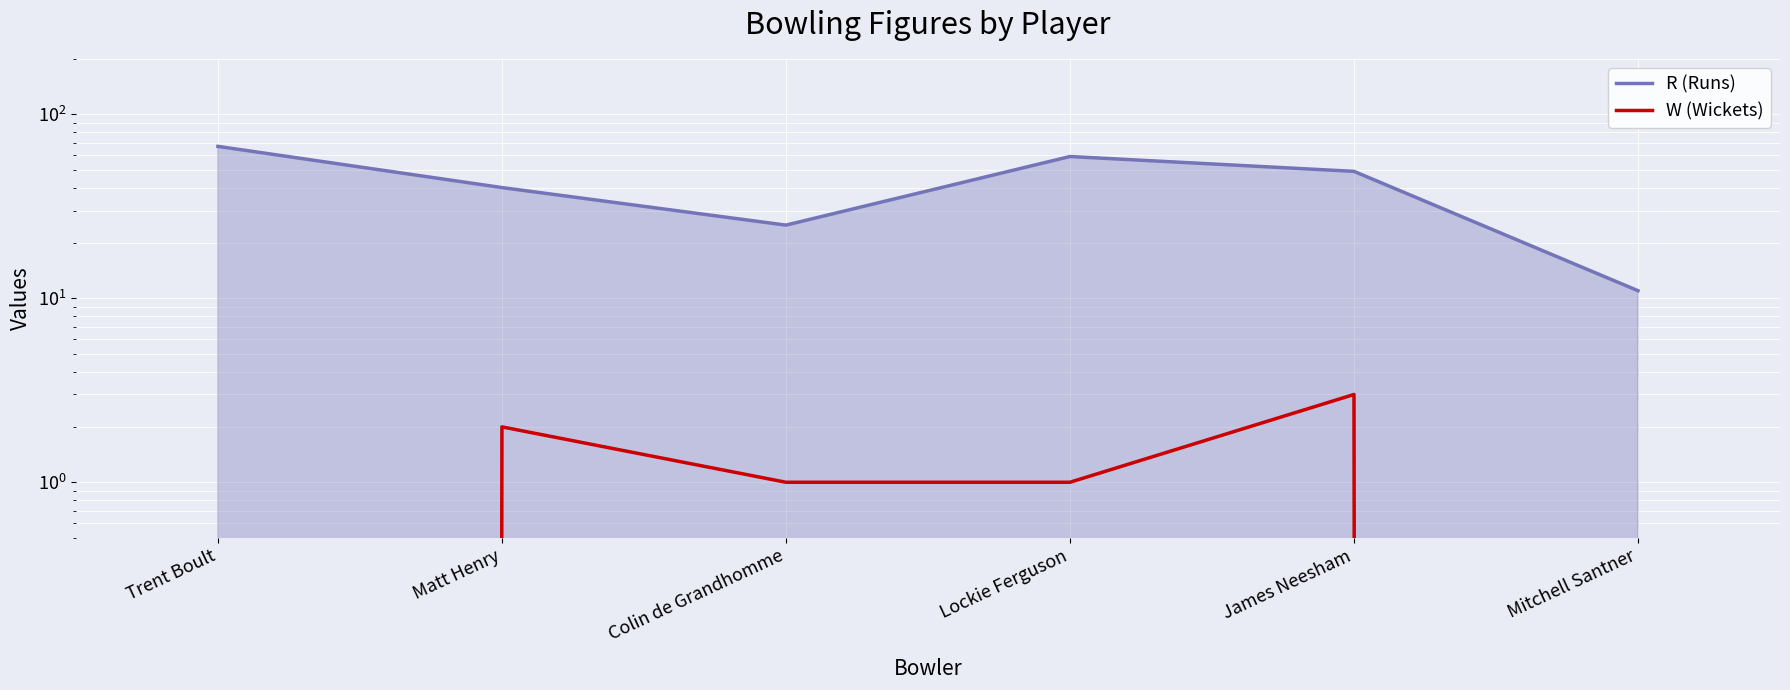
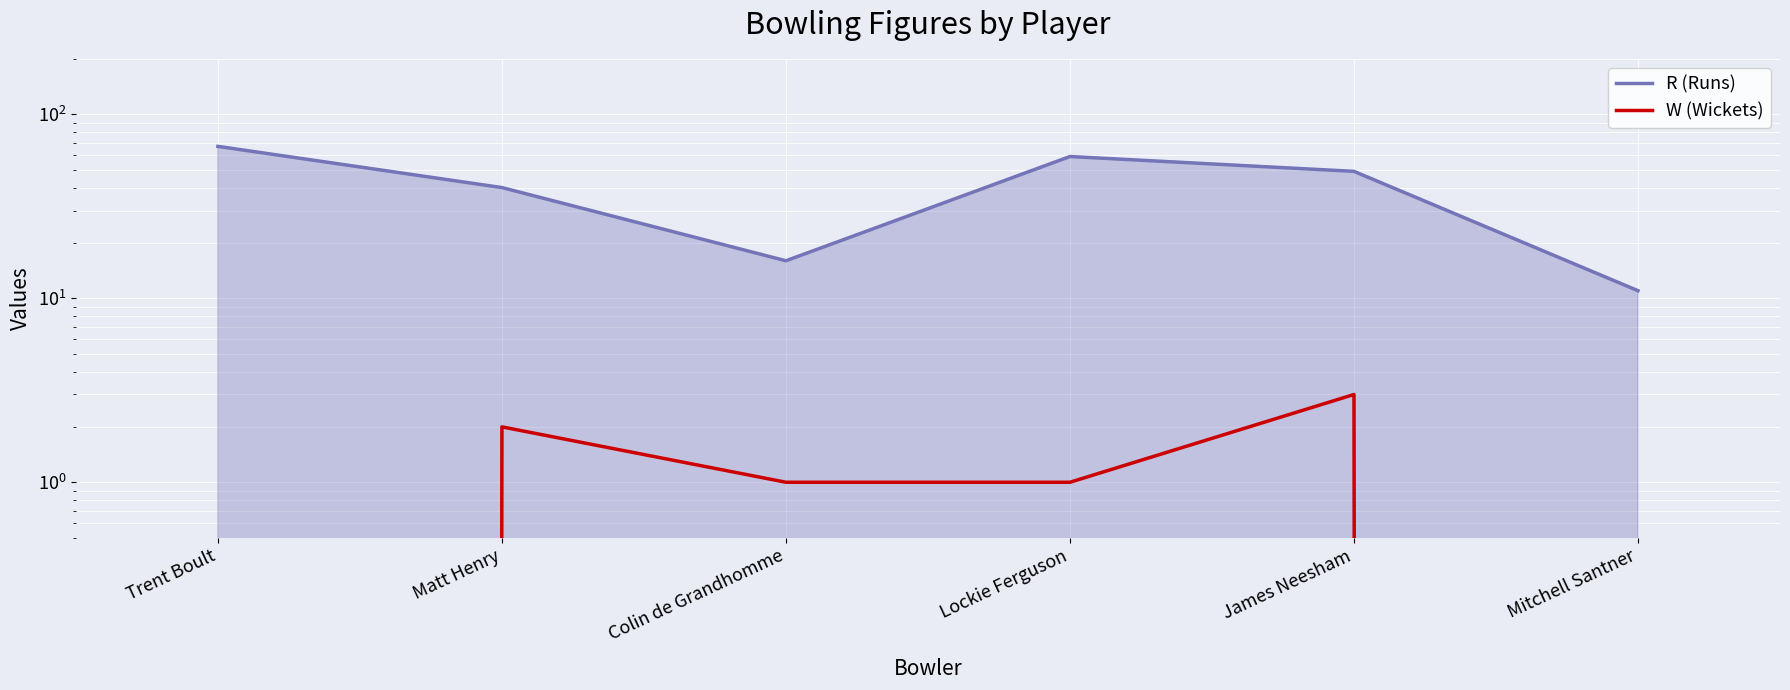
R (Runs), Colin de Grandhomme: 25 -> 16
